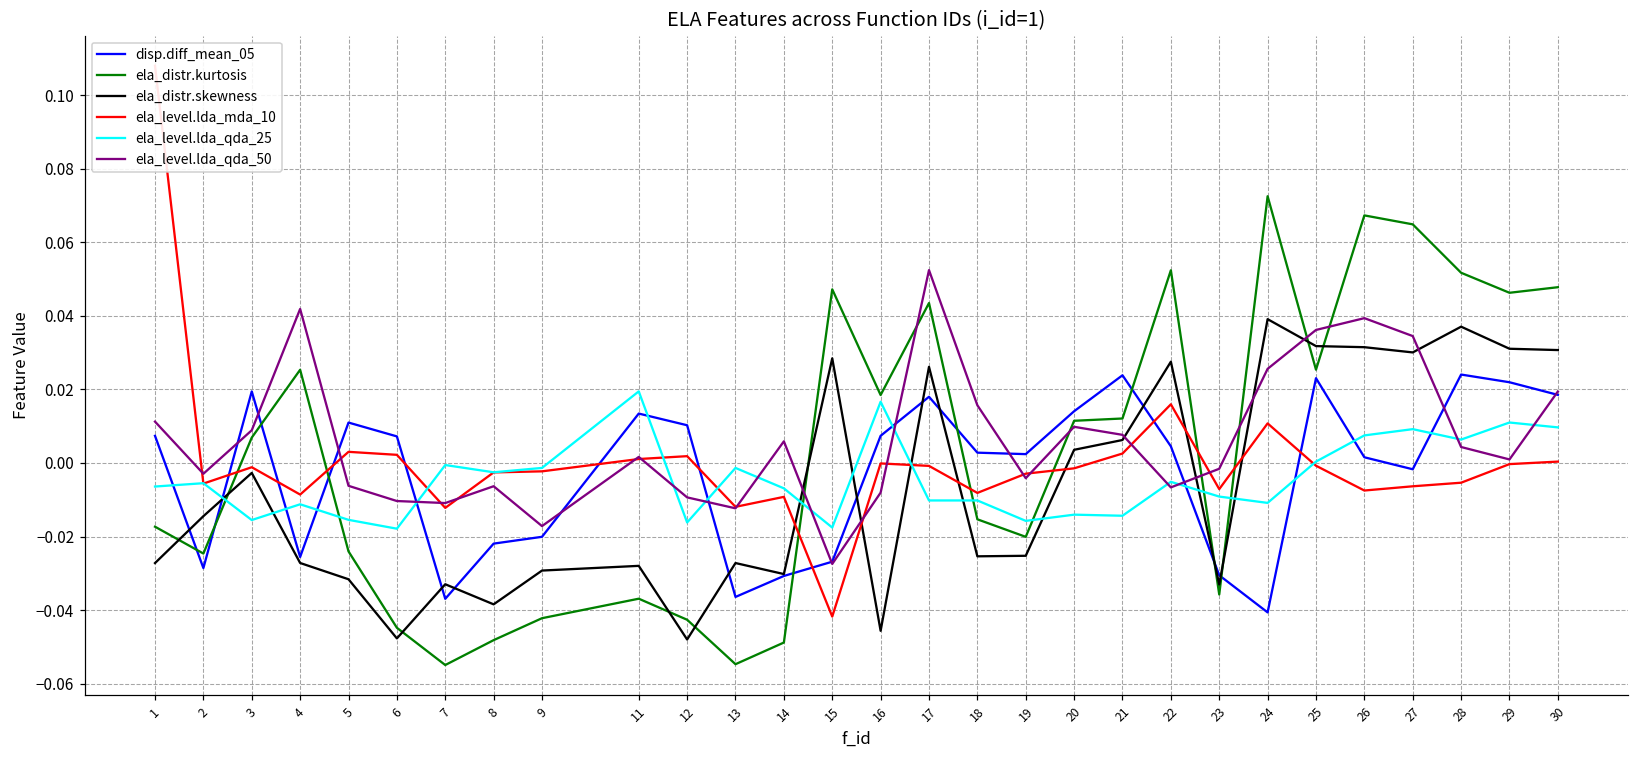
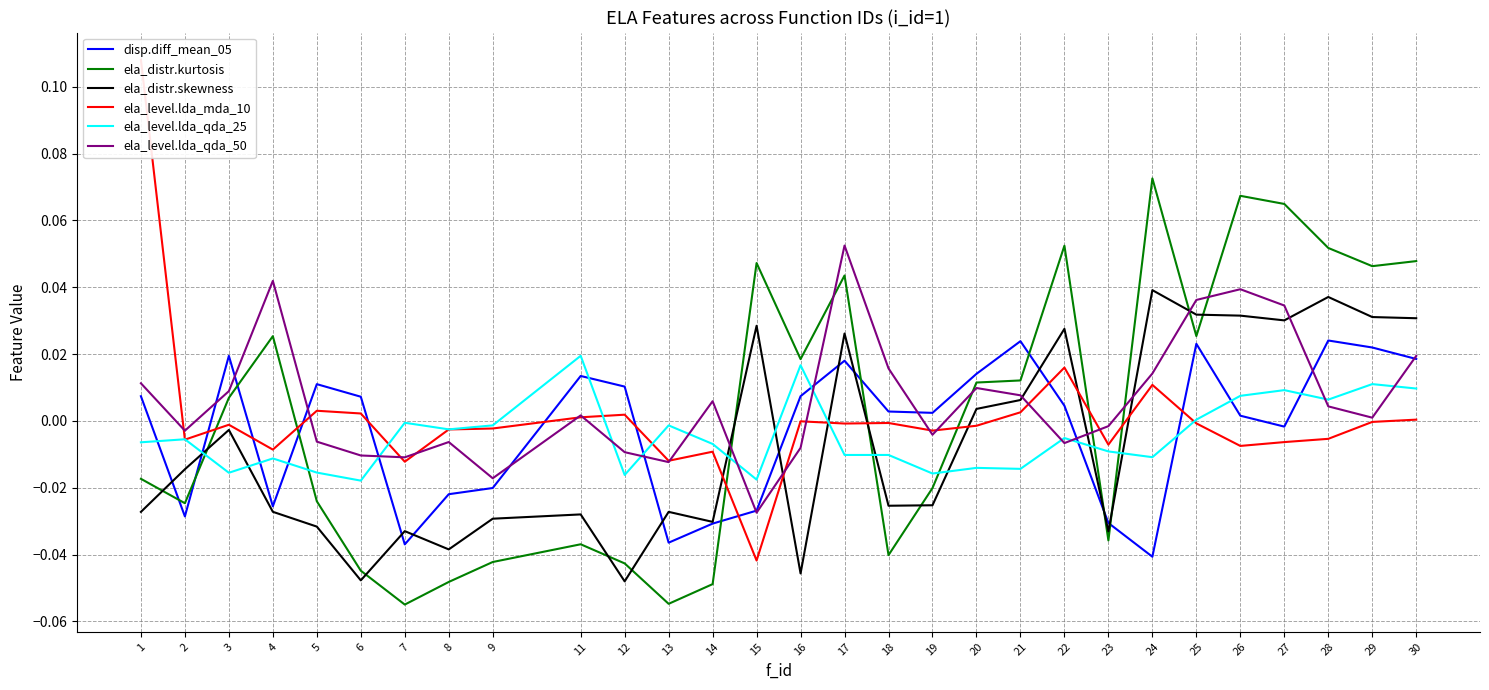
ela_distr.kurtosis, 18: -0.015 -> -0.040
ela_level.lda_mda_10, 18: -0.008 -> -0.001
ela_level.lda_qda_50, 24: 0.026 -> 0.014
